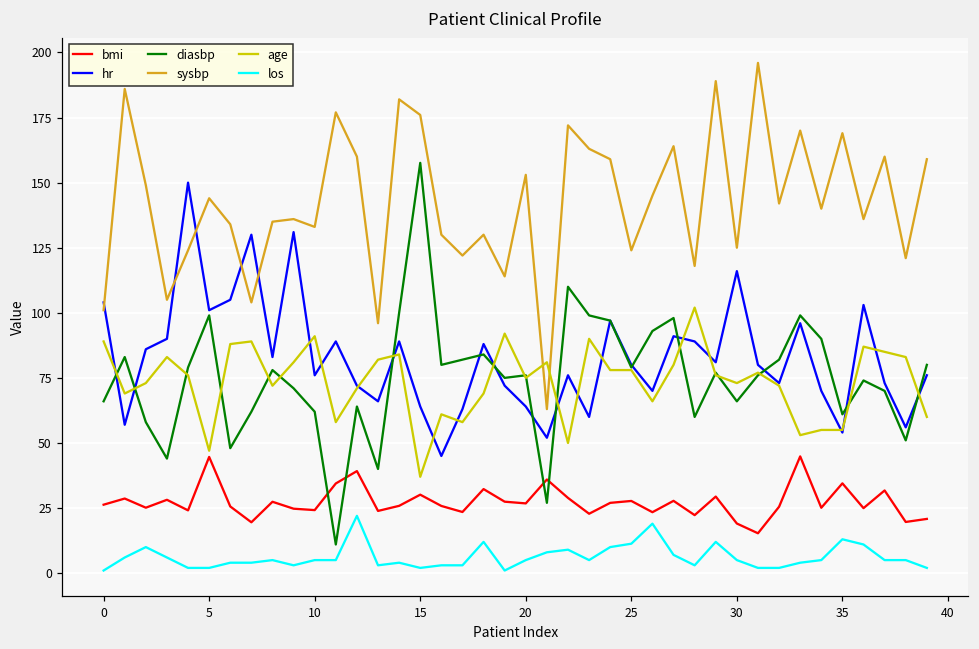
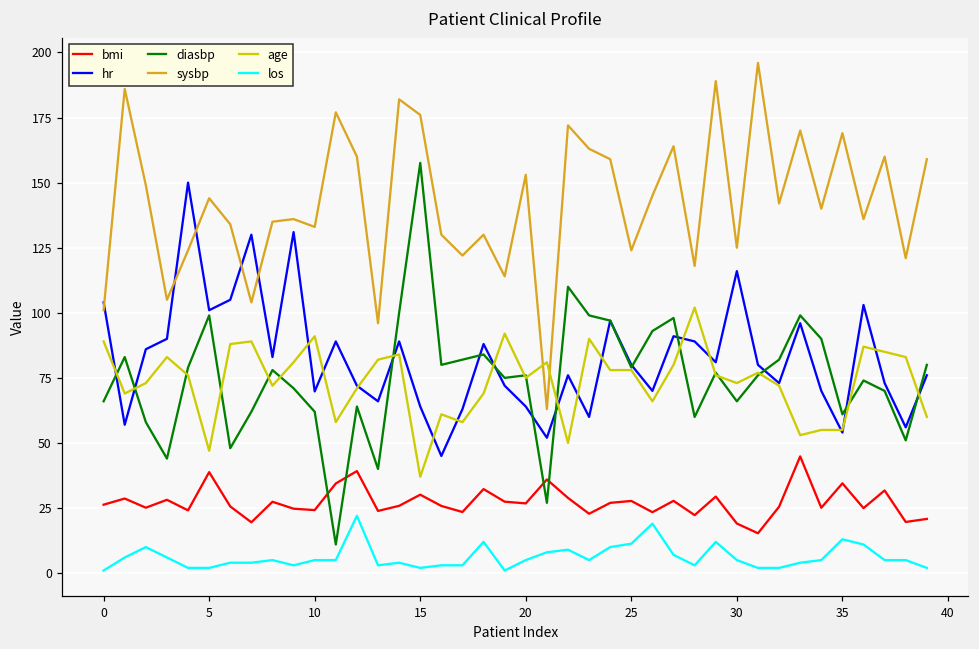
bmi, 5: 45 -> 39
hr, 10: 76 -> 70
